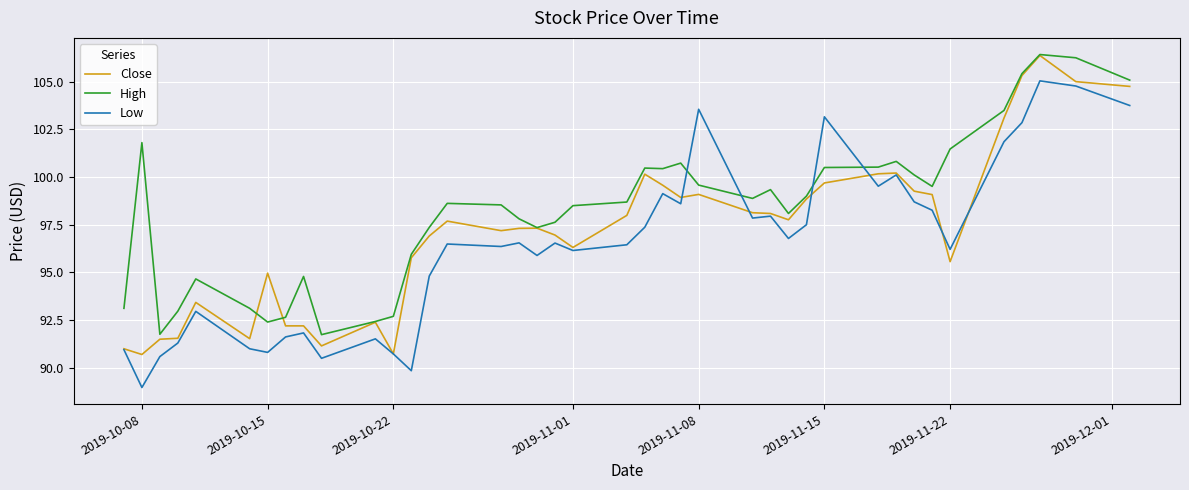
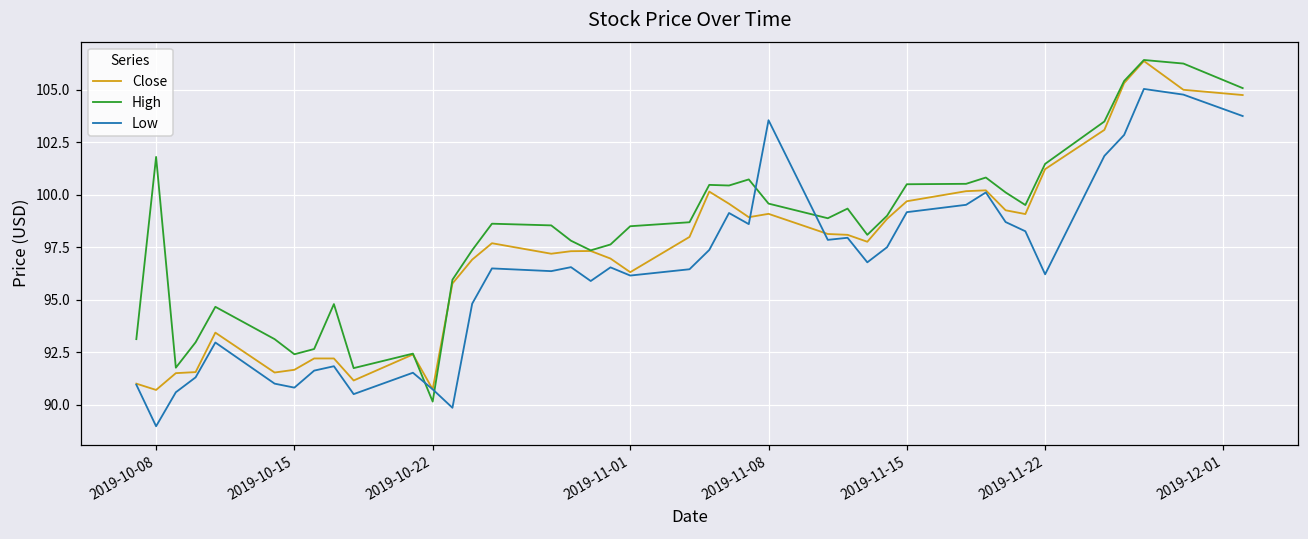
Close, 2019-10-15: 95.0 -> 91.7
High, 2019-10-22: 92.7 -> 90.1
Low, 2019-11-15: 103.2 -> 99.2
Close, 2019-11-22: 95.6 -> 101.2
